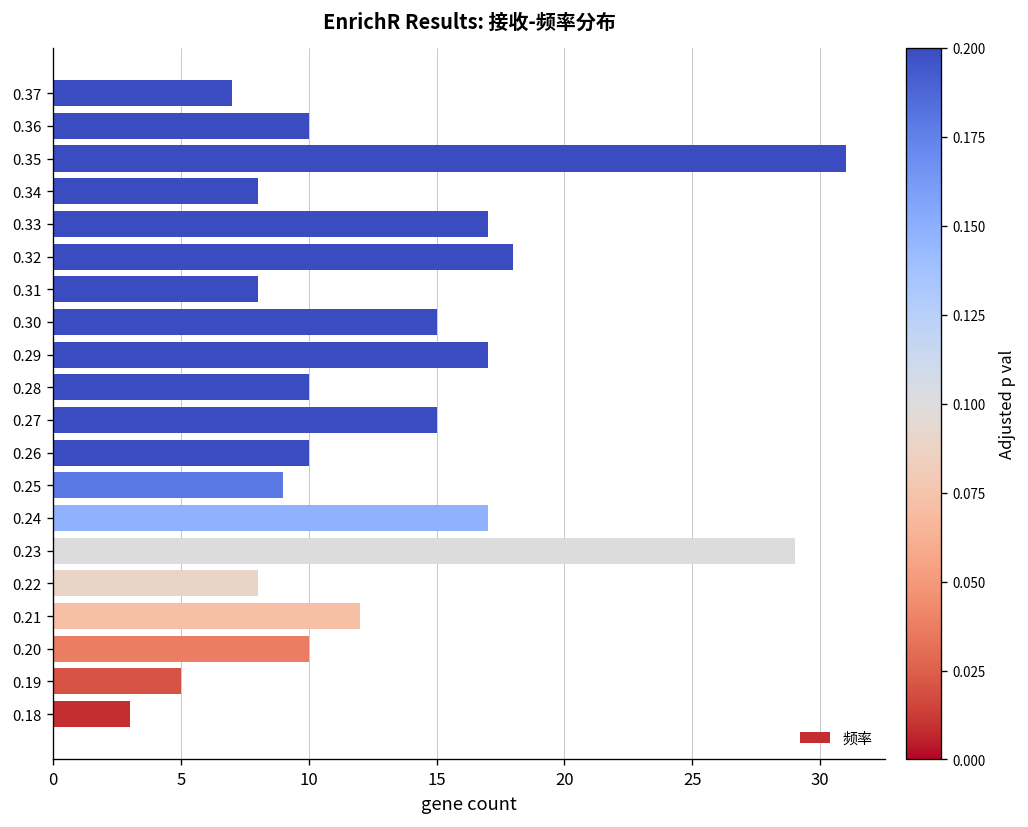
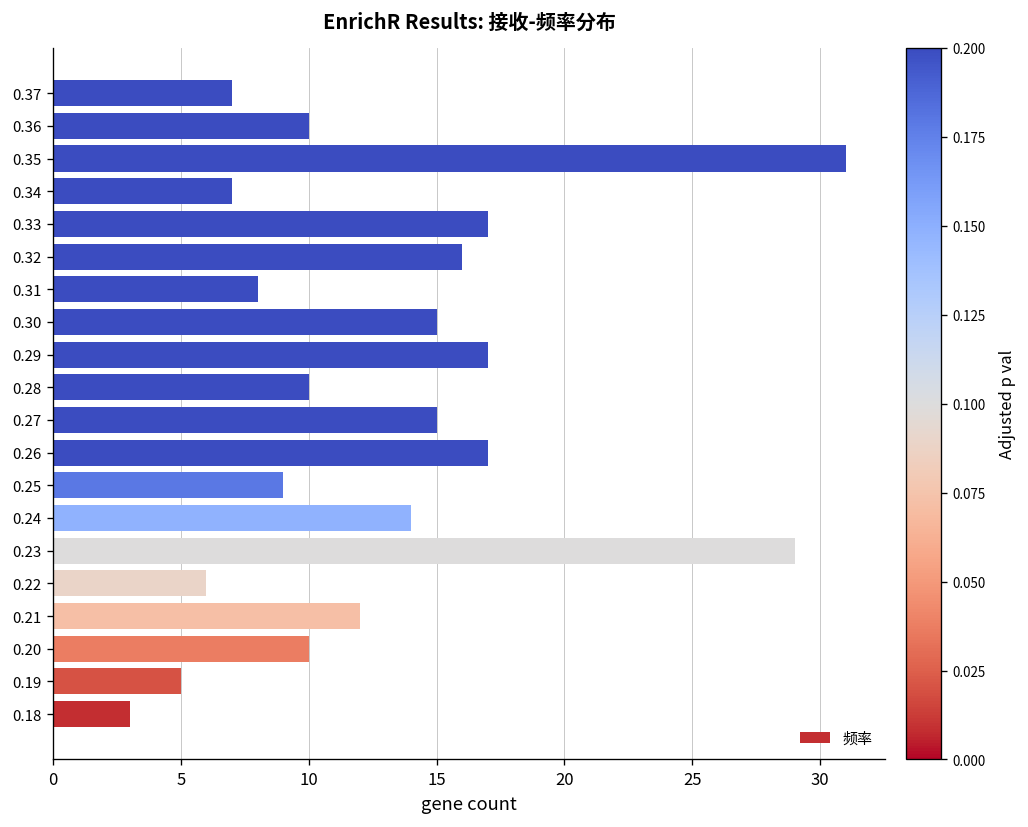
0.34: 8 -> 7
0.32: 18 -> 16
0.26: 10 -> 17
0.24: 17 -> 14
0.22: 8 -> 6
